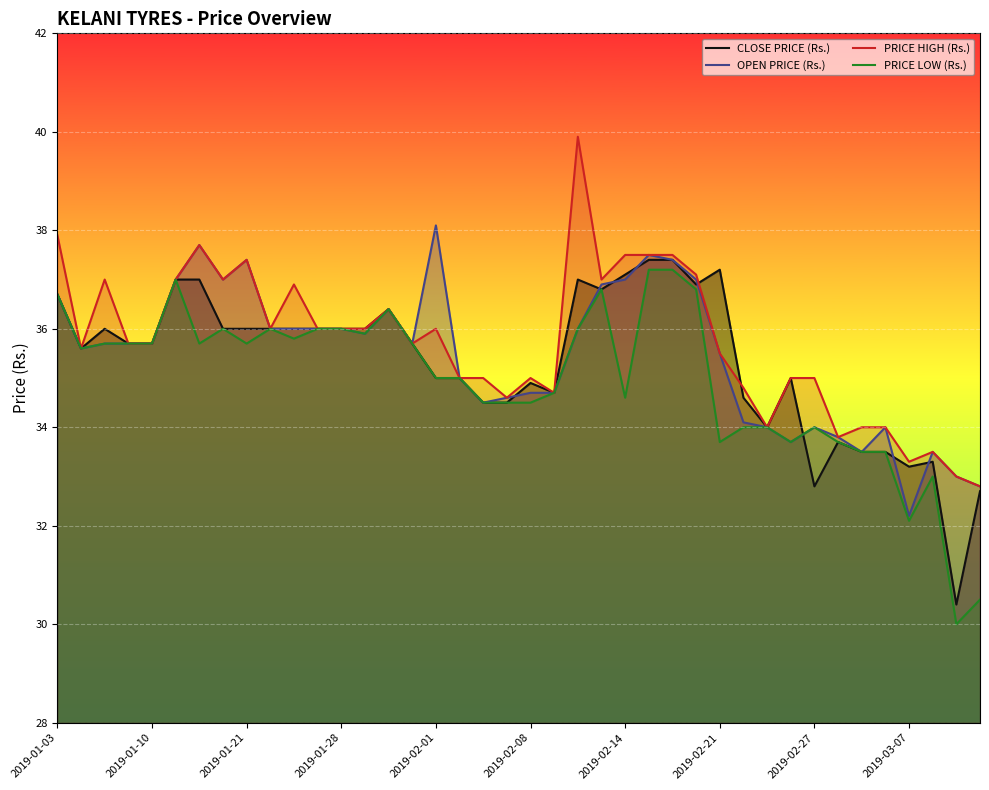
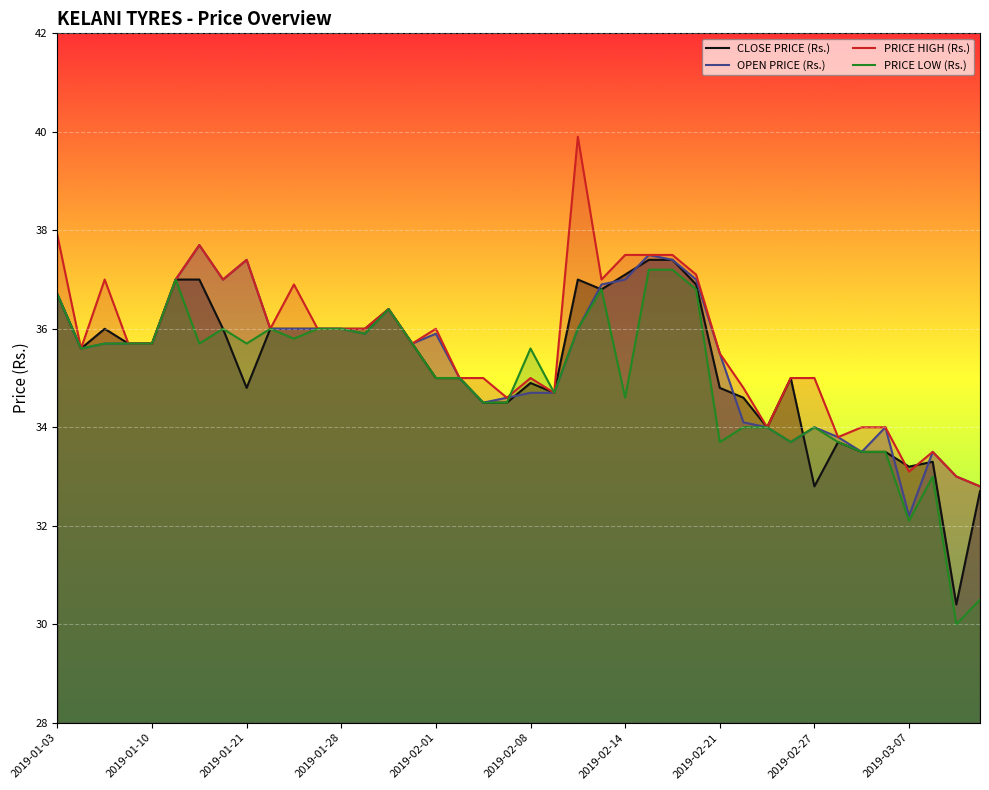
CLOSE PRICE (Rs.), 2019-01-21: 36.0 -> 34.8
OPEN PRICE (Rs.), 2019-02-01: 38.1 -> 35.9
PRICE LOW (Rs.), 2019-02-08: 34.5 -> 35.6
CLOSE PRICE (Rs.), 2019-02-21: 37.2 -> 34.8
PRICE HIGH (Rs.), 2019-03-07: 33.3 -> 33.1
